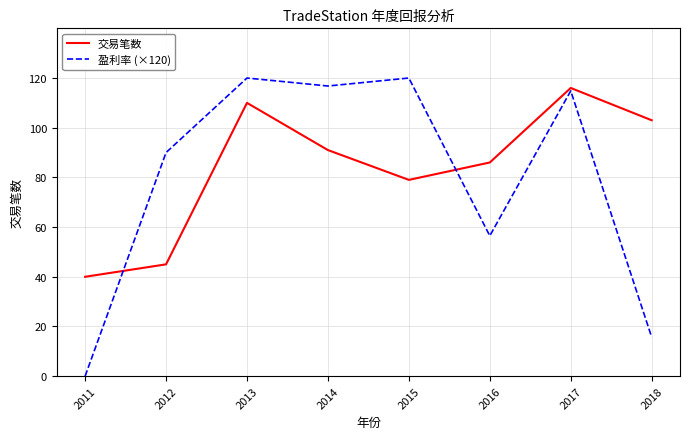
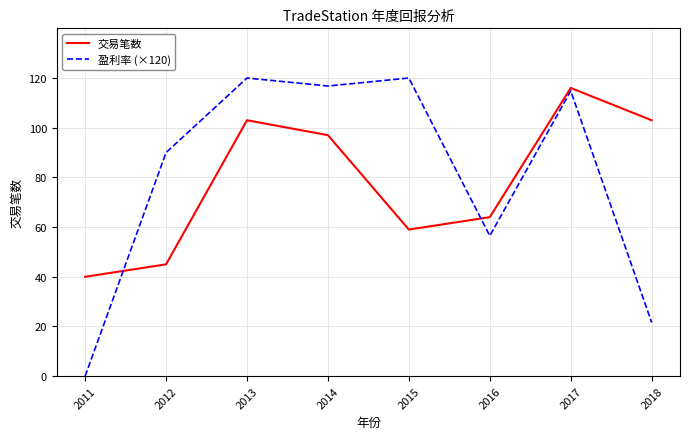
交易笔数, 2013: 110 -> 103
交易笔数, 2014: 91 -> 97
交易笔数, 2015: 79 -> 59
交易笔数, 2016: 86 -> 64
盈利率 (×120), 2018: 16 -> 22
